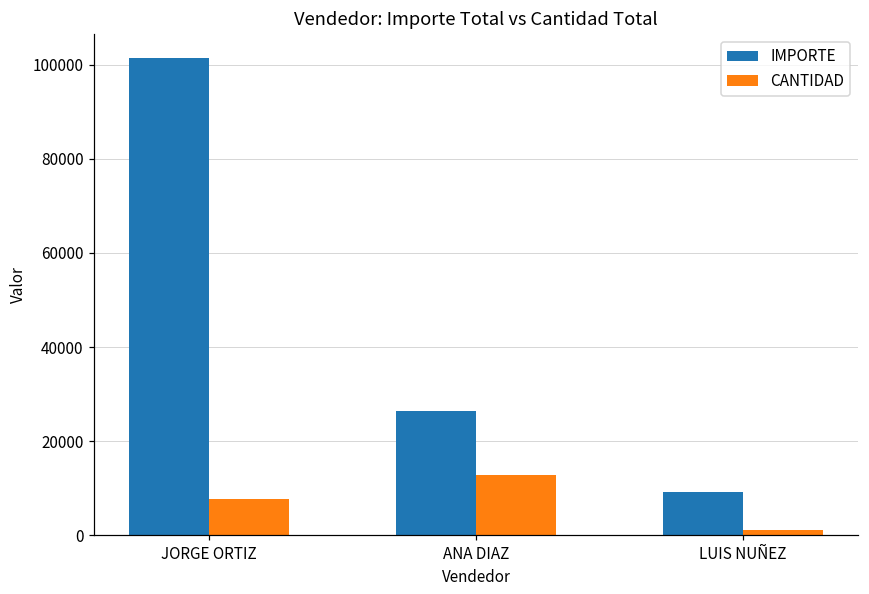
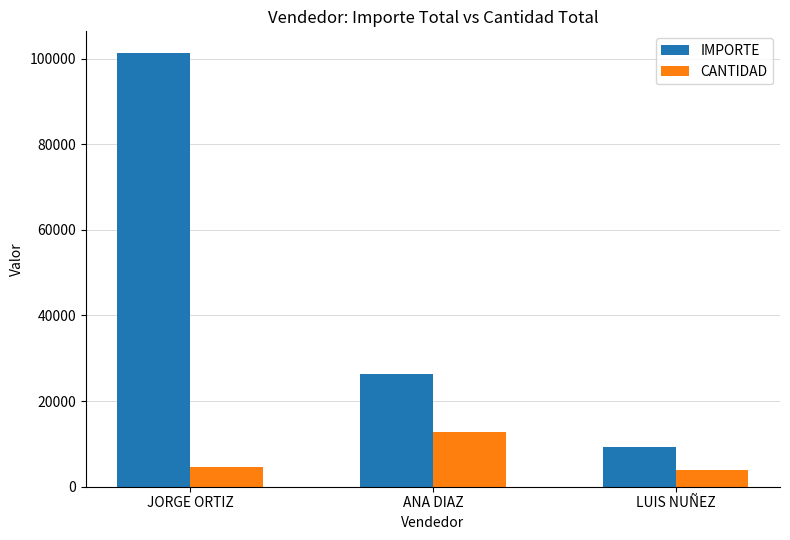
CANTIDAD, JORGE ORTIZ: 8000 -> 5000
CANTIDAD, LUIS NUÑEZ: 1000 -> 4000
